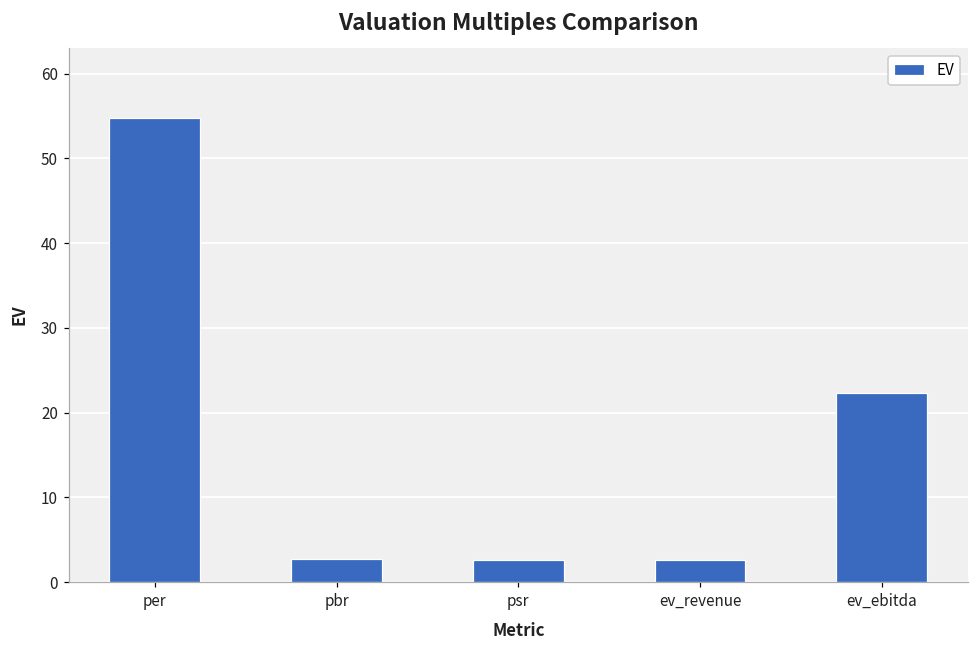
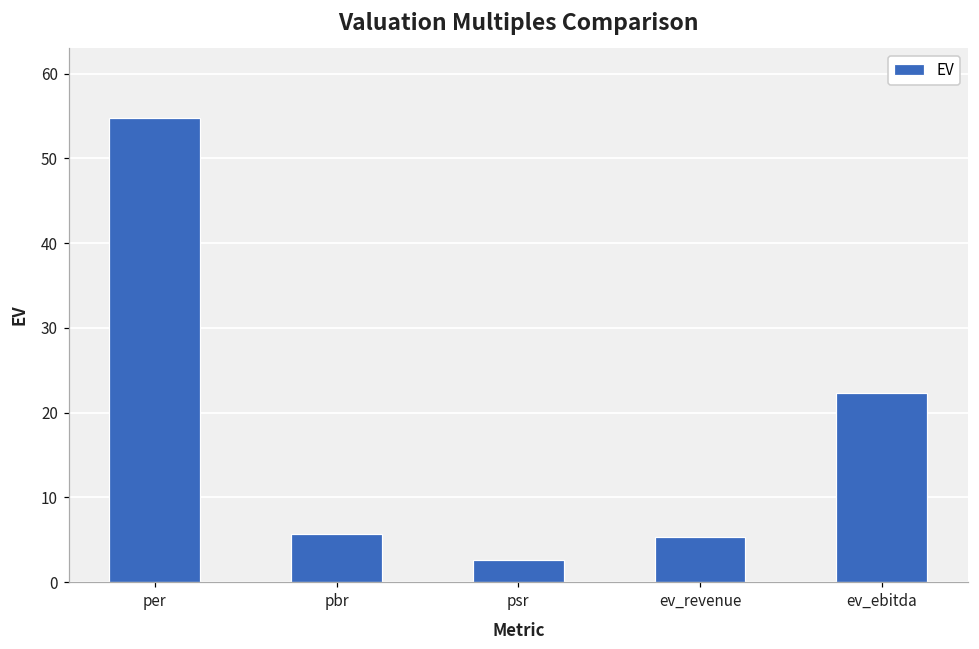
pbr: 3 -> 6
ev_revenue: 3 -> 5
